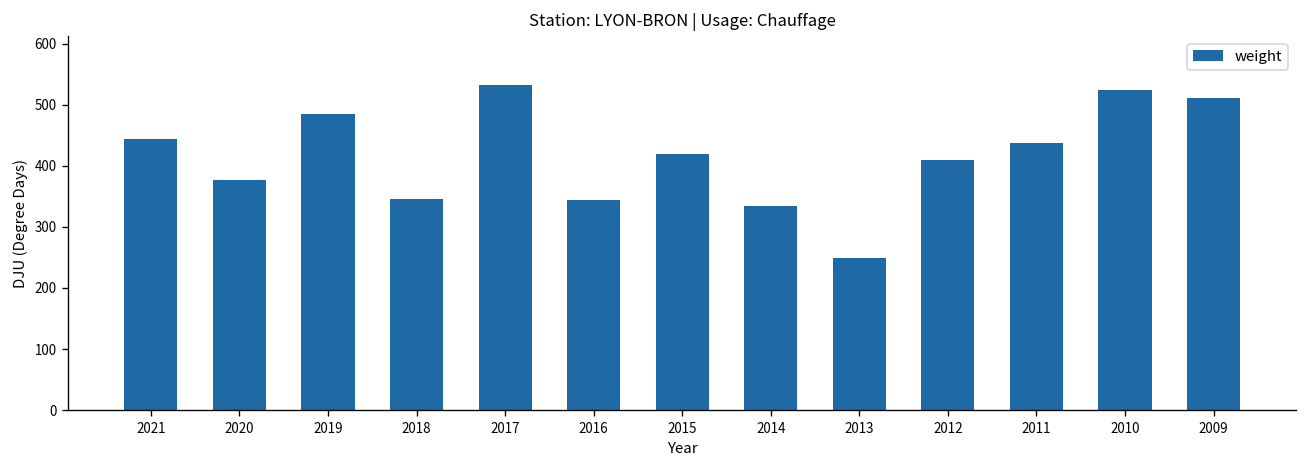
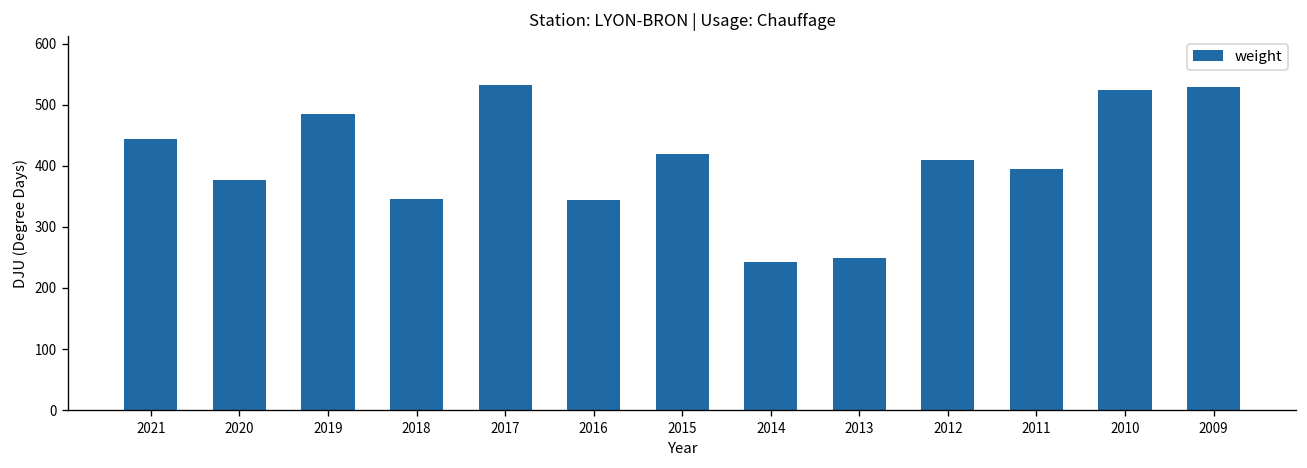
2014: 330 -> 240
2011: 440 -> 390
2009: 510 -> 530
